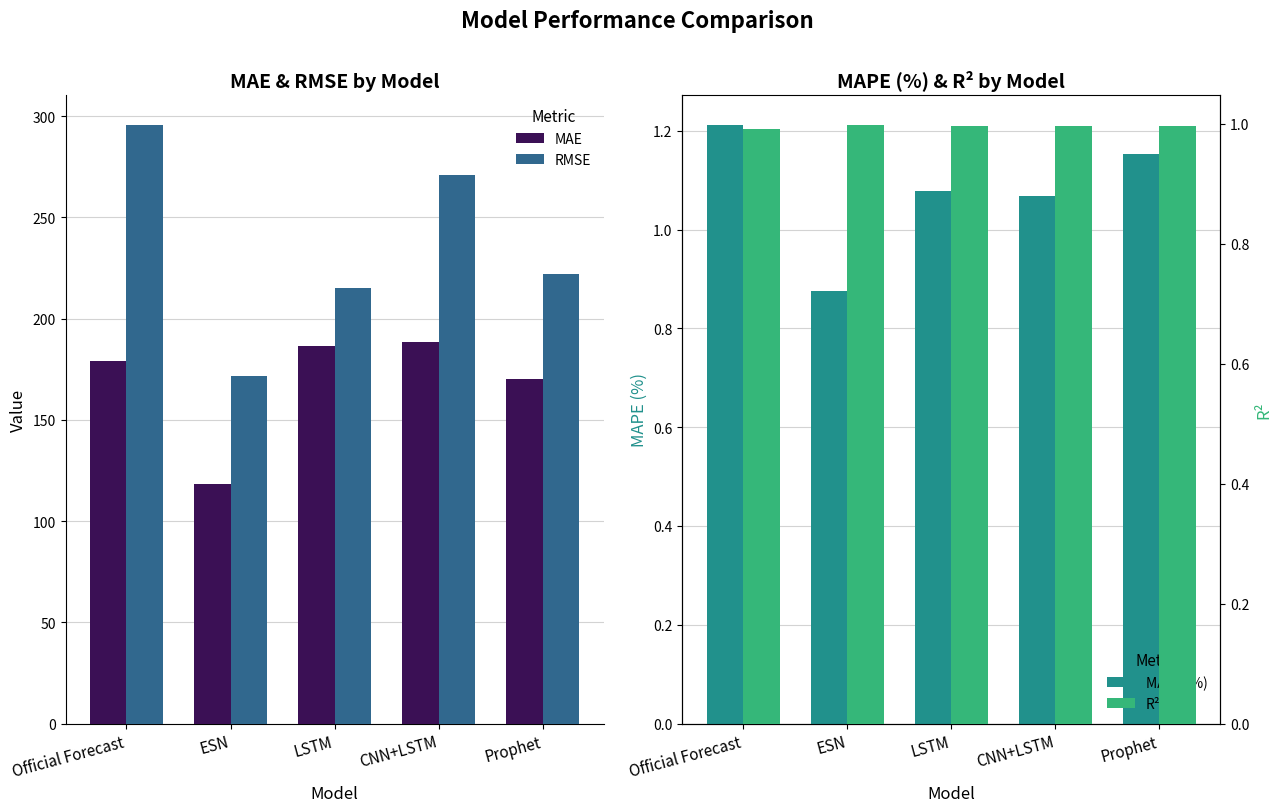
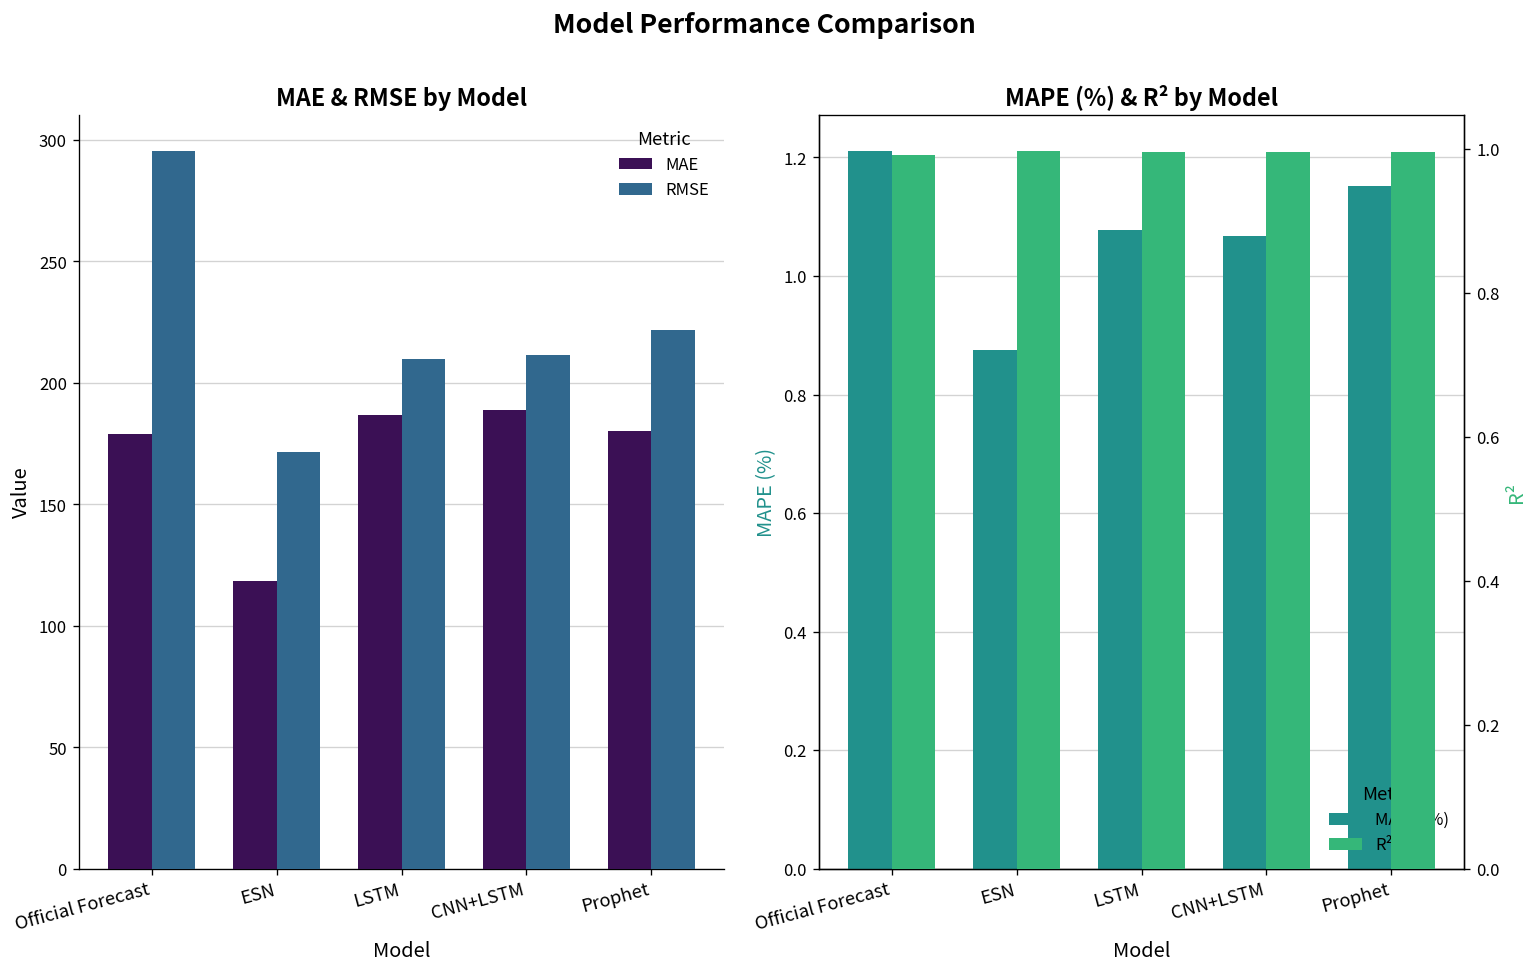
MAE & RMSE by Model, RMSE, LSTM: 215 -> 210
MAE & RMSE by Model, RMSE, CNN+LSTM: 271 -> 212
MAE & RMSE by Model, MAE, Prophet: 170 -> 180
